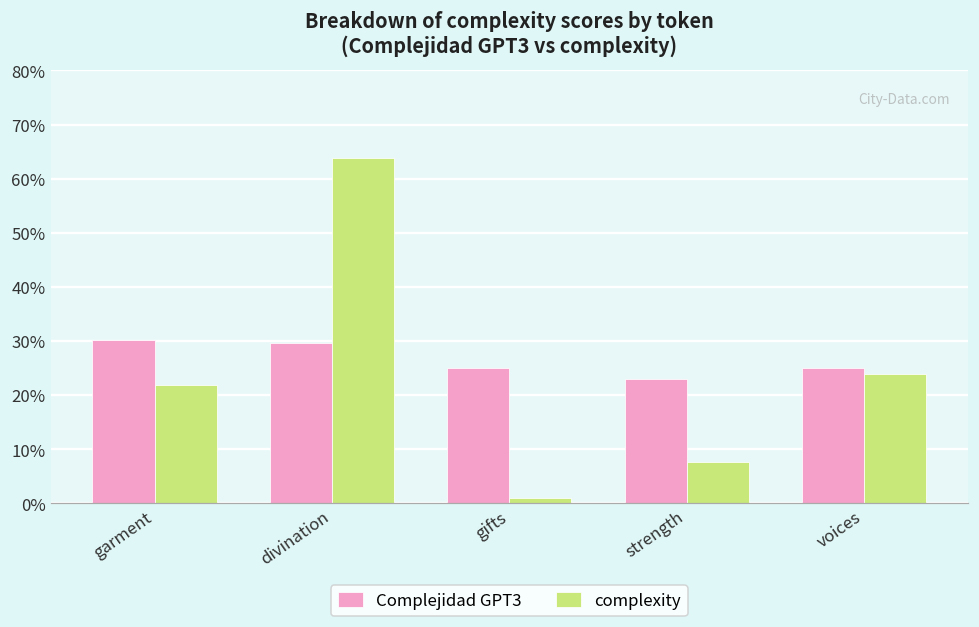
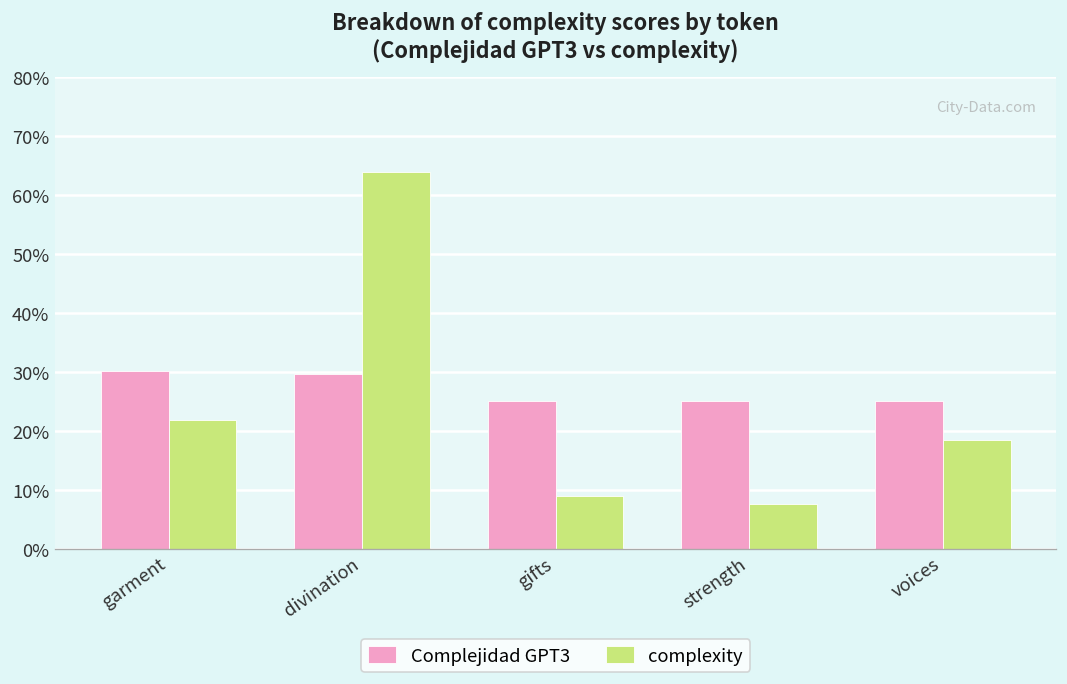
complexity, gifts: 1% -> 9%
Complejidad GPT3, strength: 23% -> 25%
complexity, voices: 24% -> 18%
